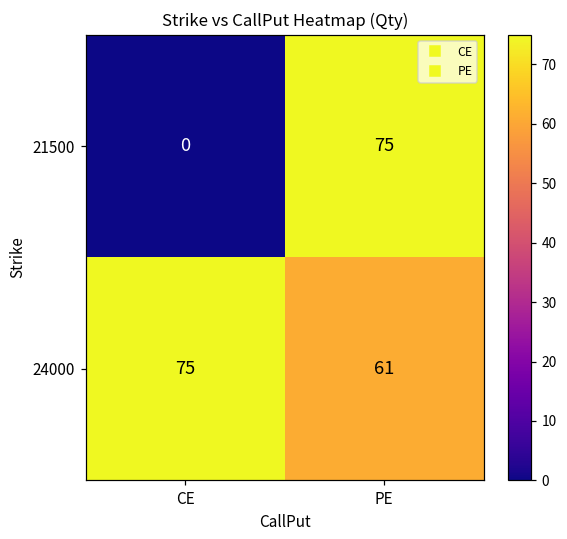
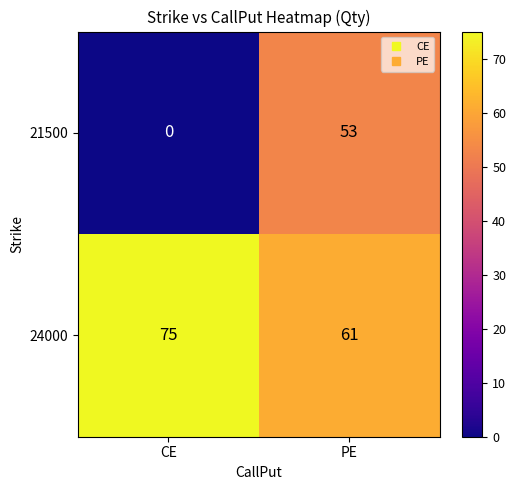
21500, PE: 75 -> 53
